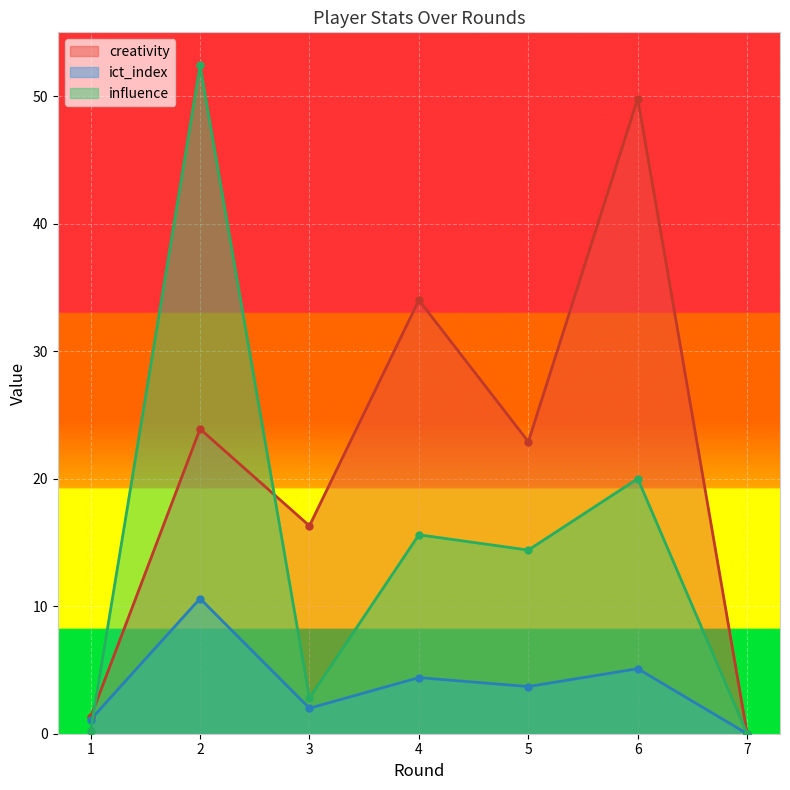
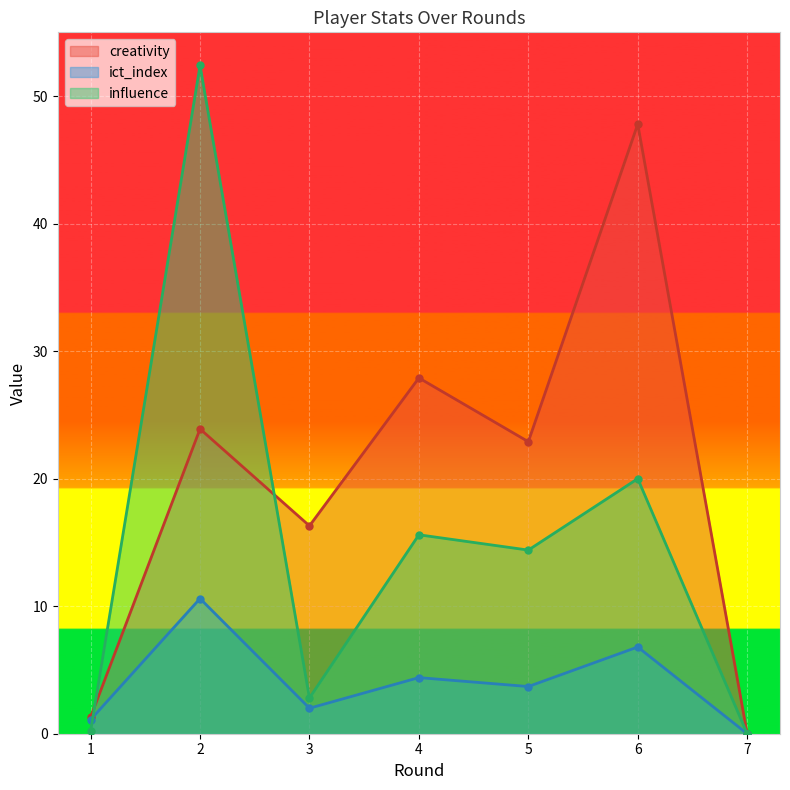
creativity, 4: 34.0 -> 27.9
creativity, 6: 49.8 -> 47.8
ict_index, 6: 5.1 -> 6.8
